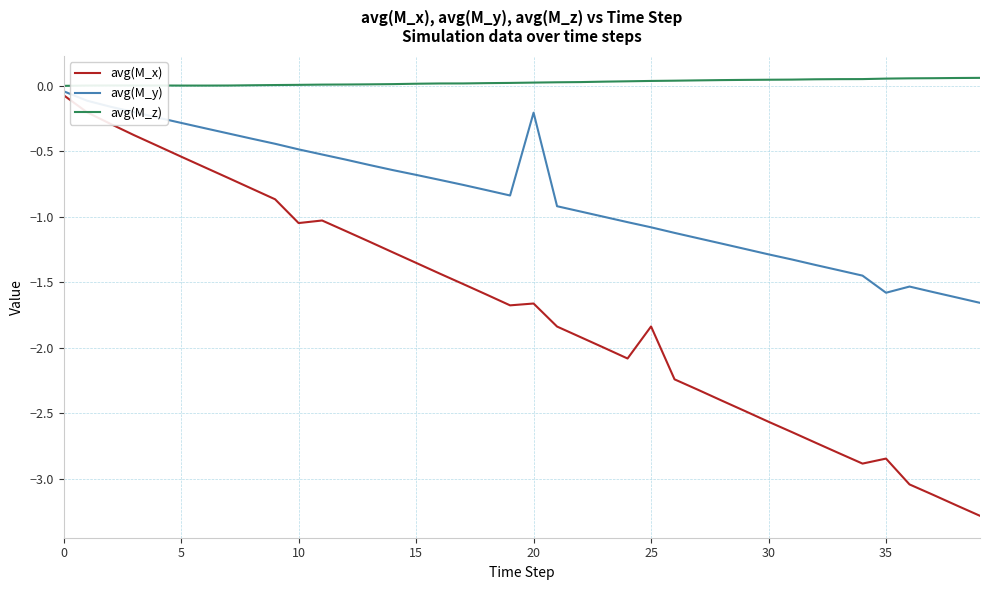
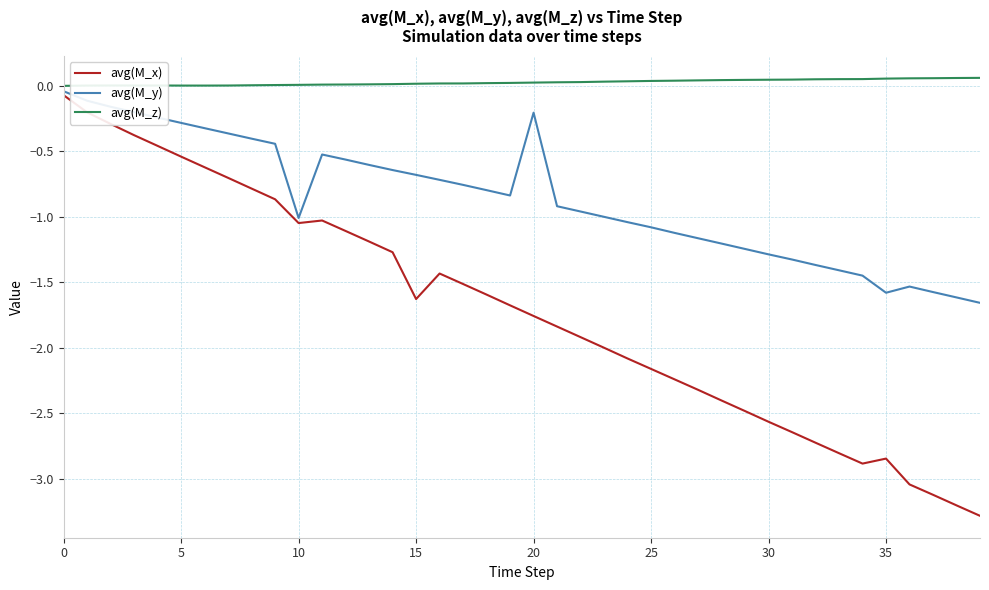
avg(M_y), 10: -0.49 -> -1.01
avg(M_x), 15: -1.35 -> -1.63
avg(M_x), 20: -1.66 -> -1.76
avg(M_x), 25: -1.84 -> -2.16
